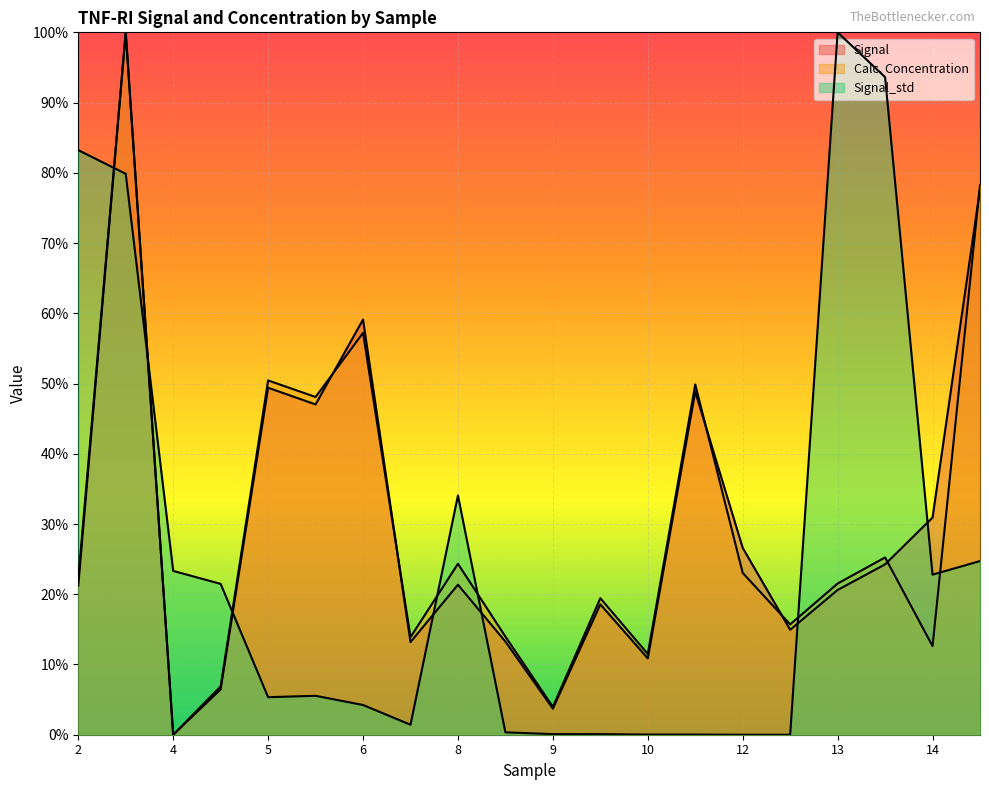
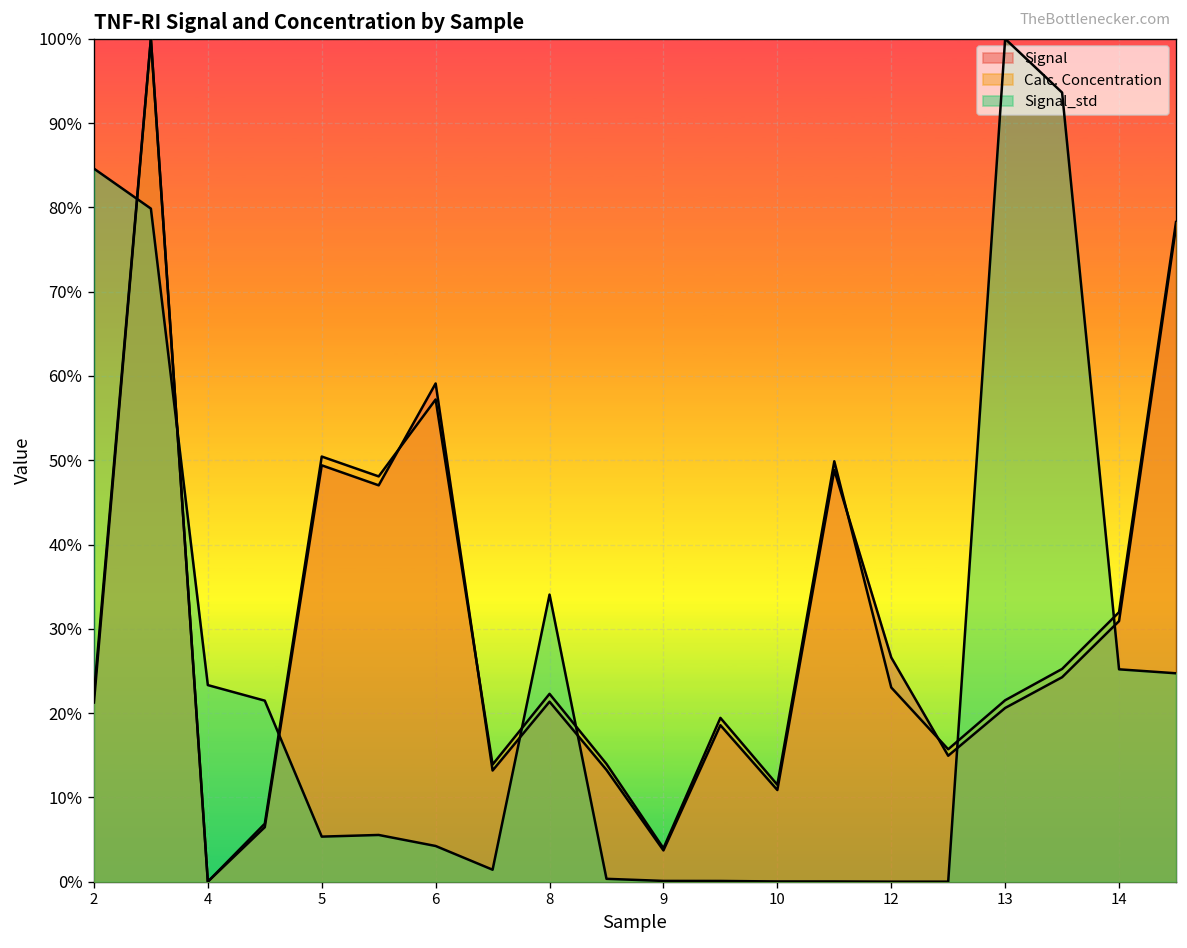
Signal_std, 2: 83% -> 85%
Calc. Concentration, 8: 24% -> 22%
Calc. Concentration, 14: 13% -> 32%
Signal_std, 14: 23% -> 25%
